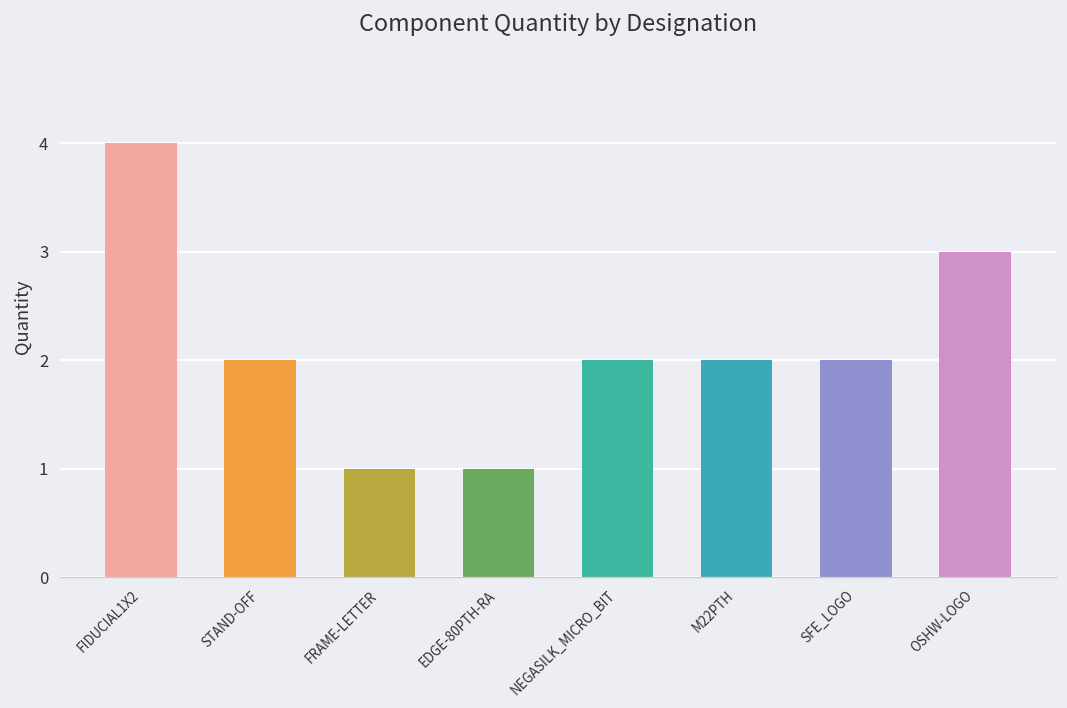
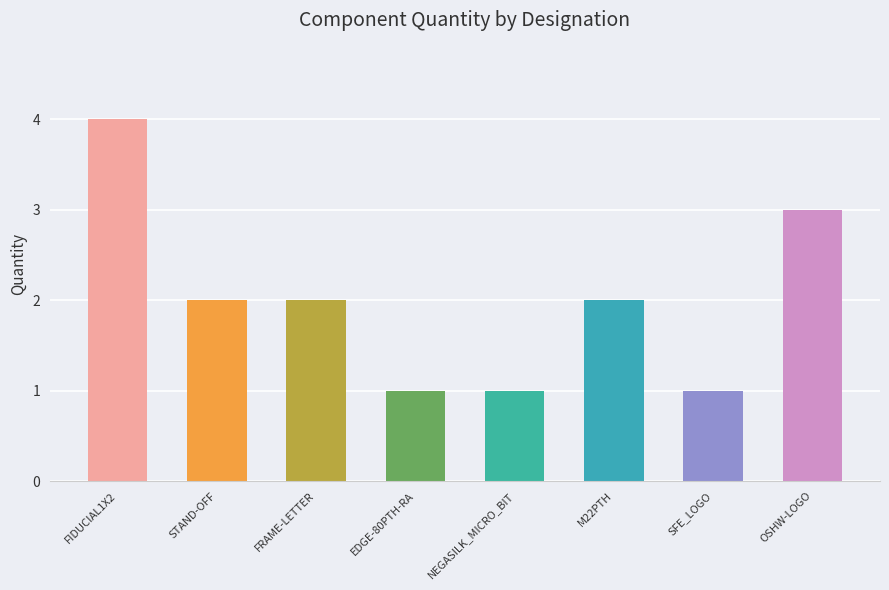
FRAME-LETTER: 1 -> 2
NEGASILK_MICRO_BIT: 2 -> 1
SFE_LOGO: 2 -> 1
